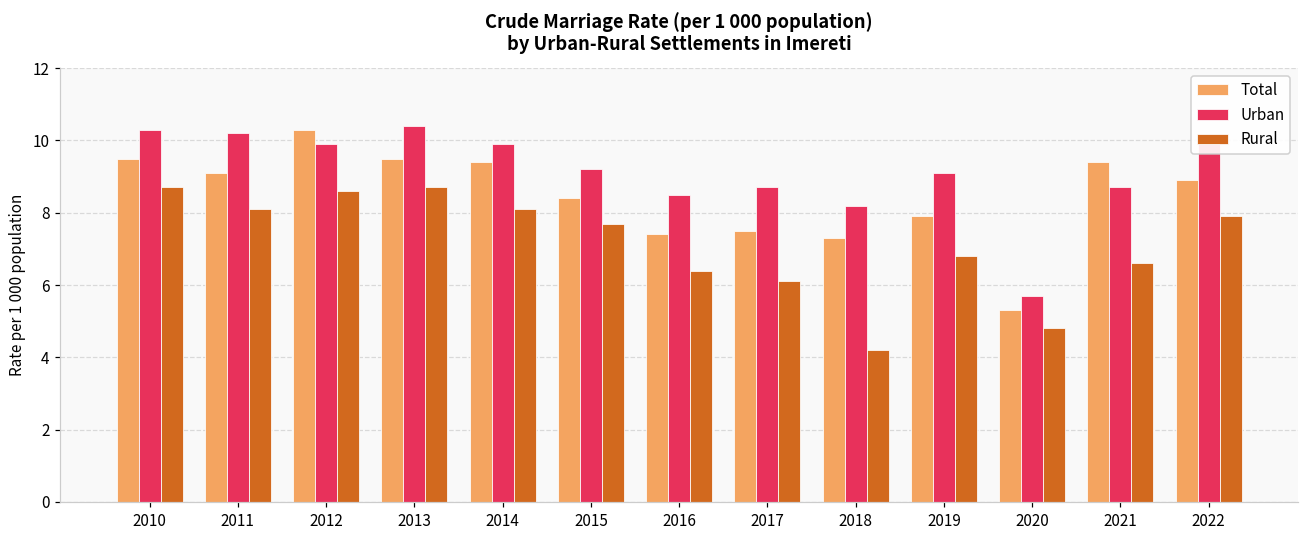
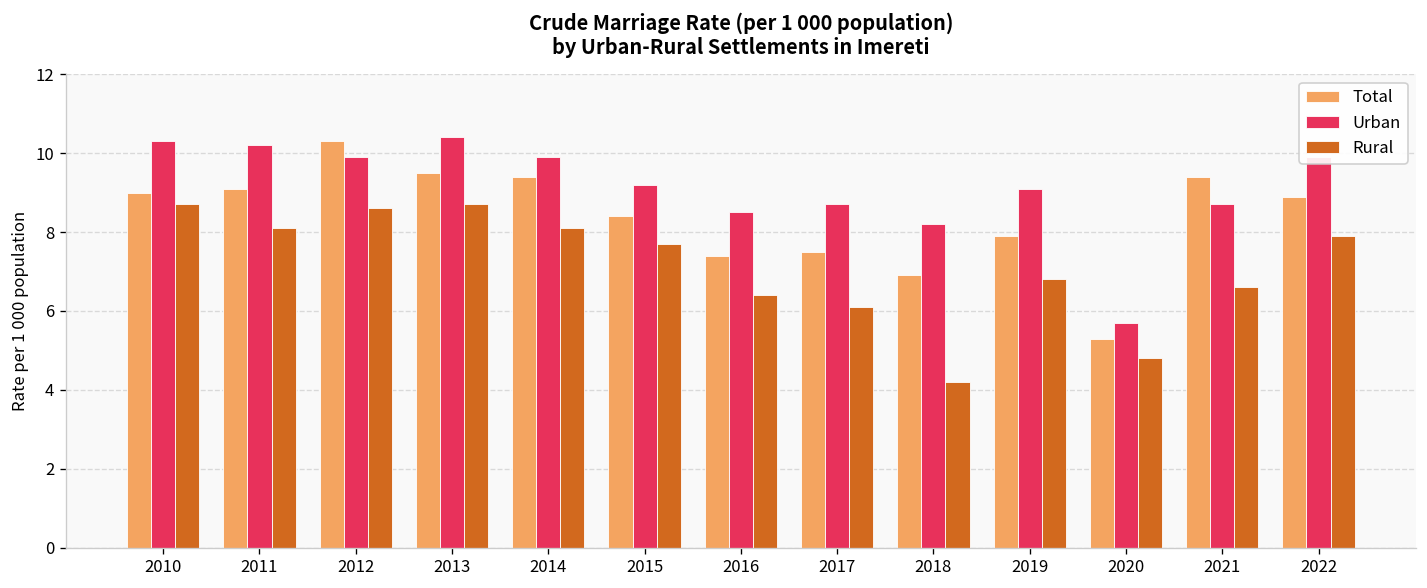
Total, 2010: 9.5 -> 9.0
Total, 2018: 7.3 -> 6.9
